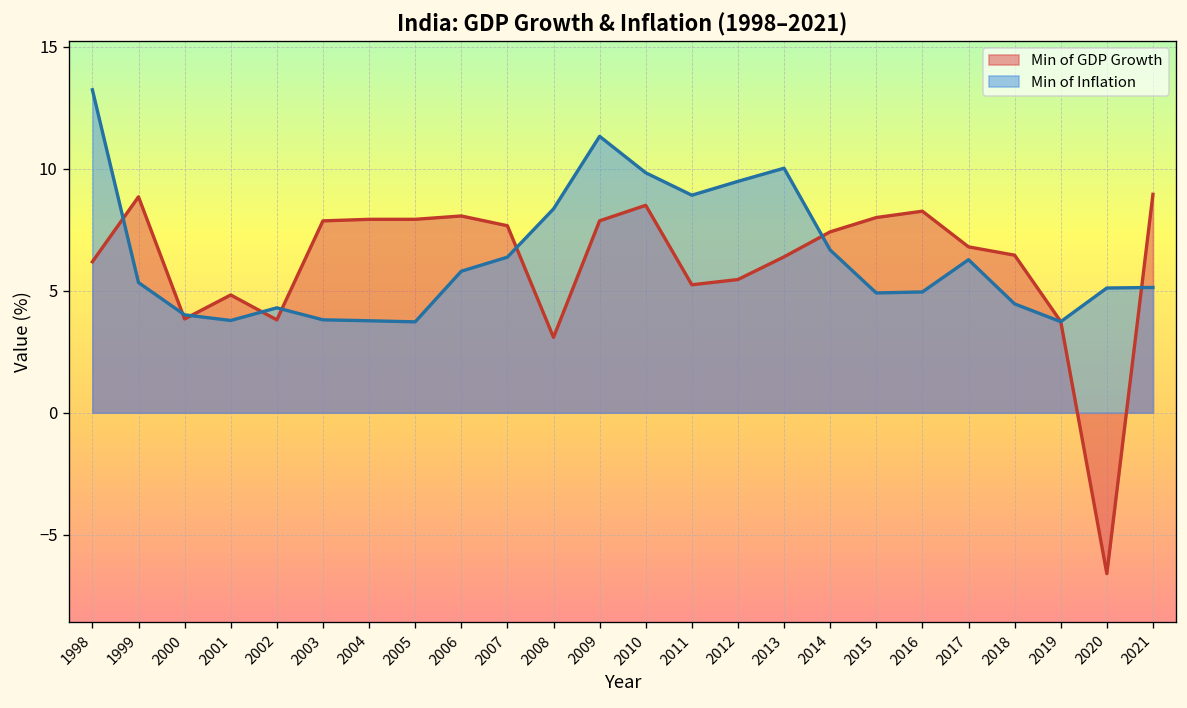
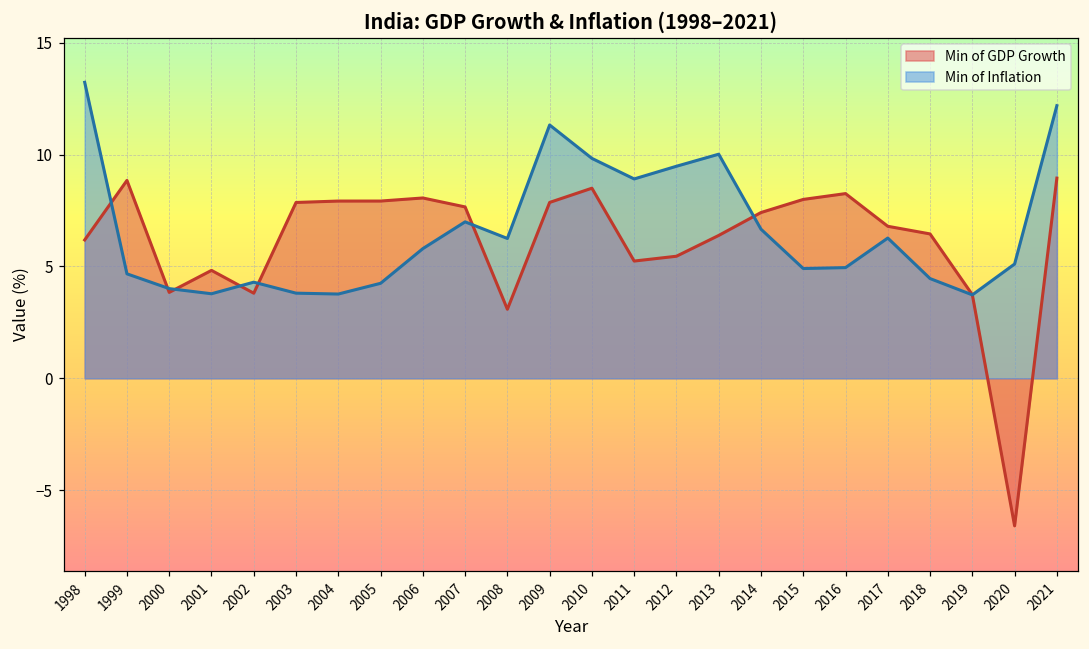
Min of Inflation, 1999: 5.3 -> 4.7
Min of Inflation, 2005: 3.7 -> 4.2
Min of Inflation, 2007: 6.4 -> 7.0
Min of Inflation, 2008: 8.3 -> 6.3
Min of Inflation, 2021: 5.1 -> 12.2
